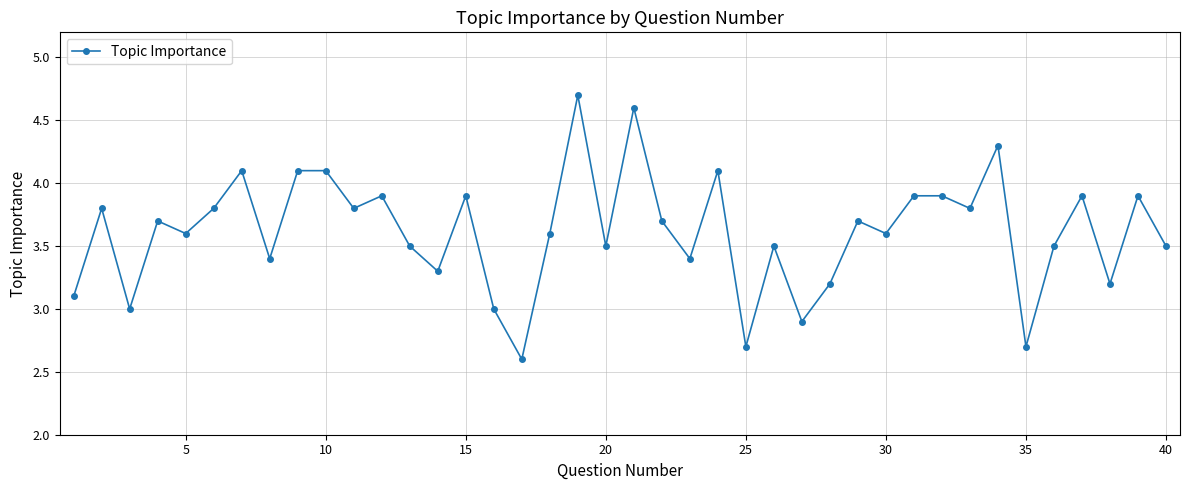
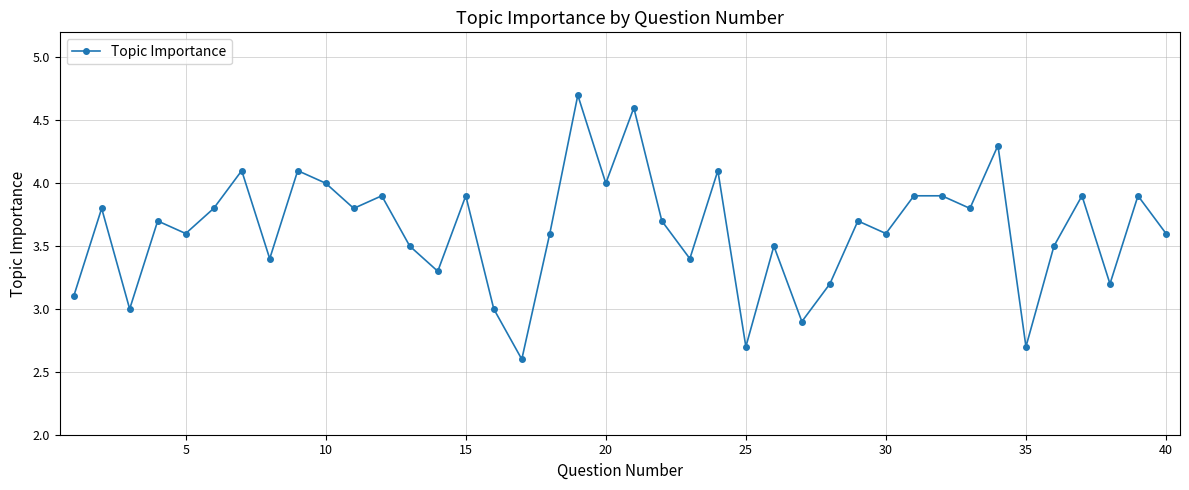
10: 4.1 -> 4.0
20: 3.5 -> 4.0
40: 3.5 -> 3.6
